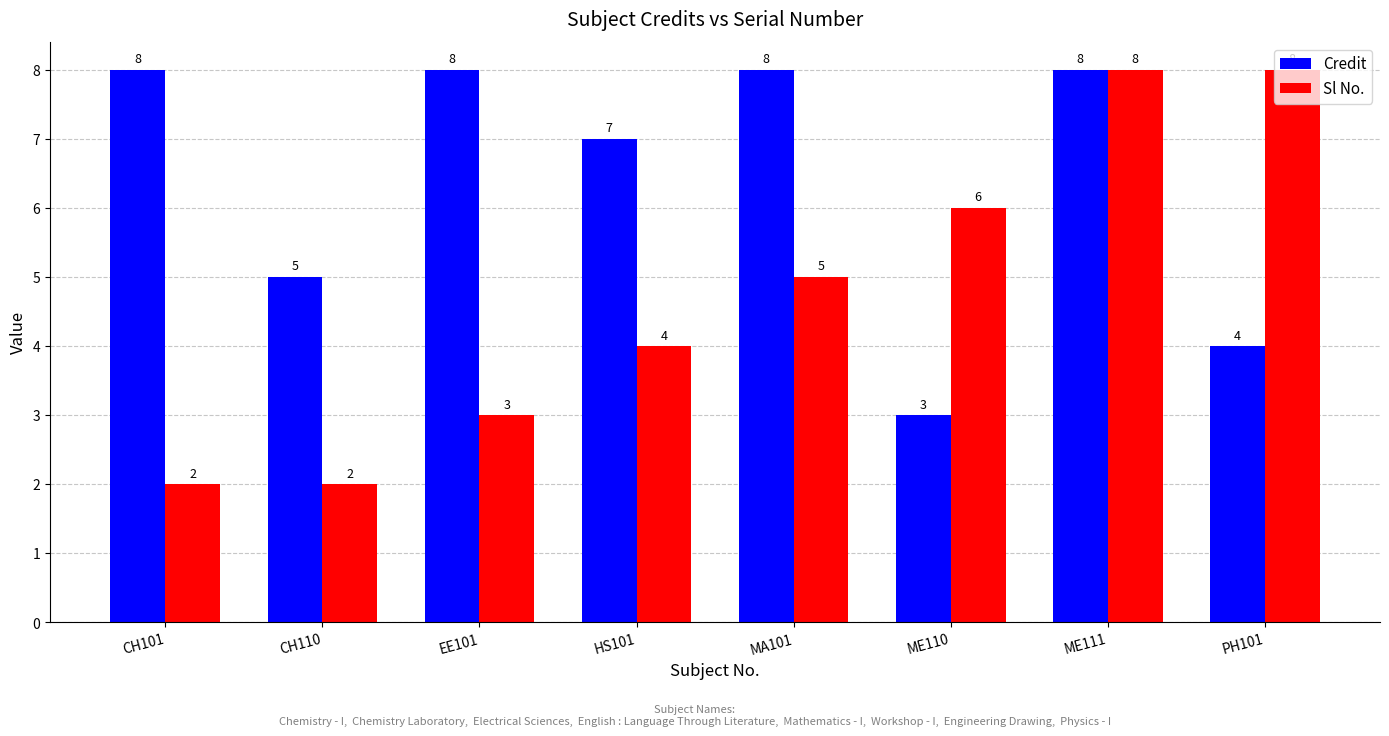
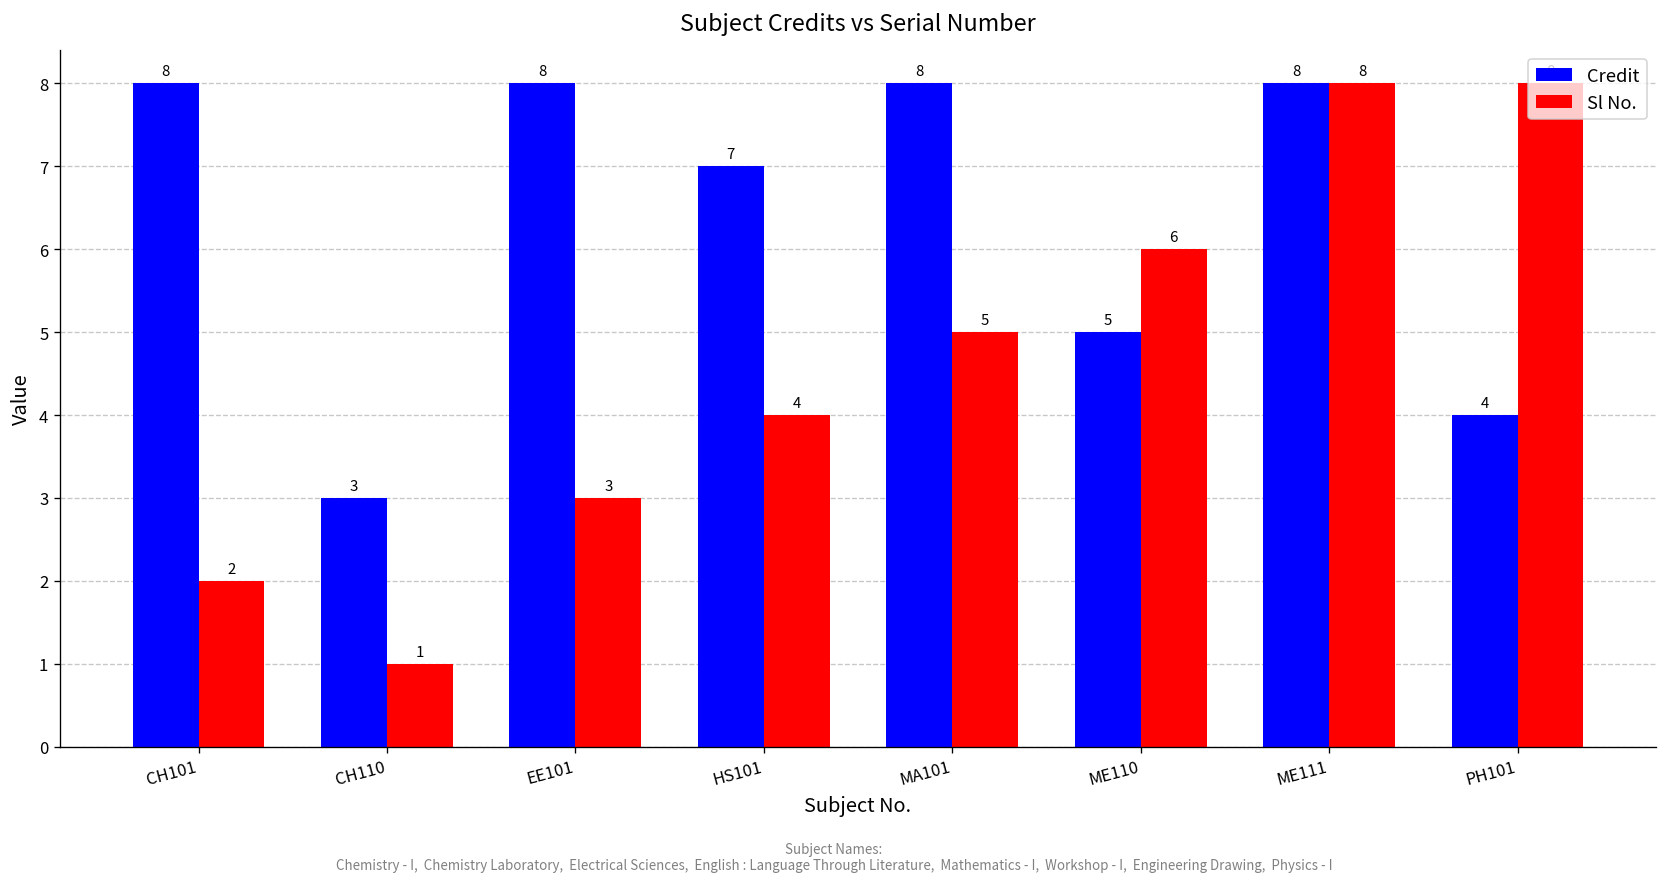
Credit, CH110: 5 -> 3
Sl No., CH110: 2 -> 1
Credit, ME110: 3 -> 5
